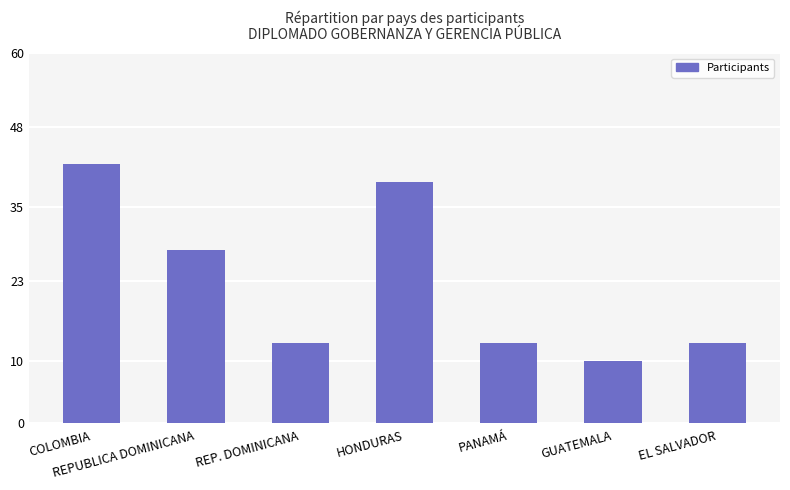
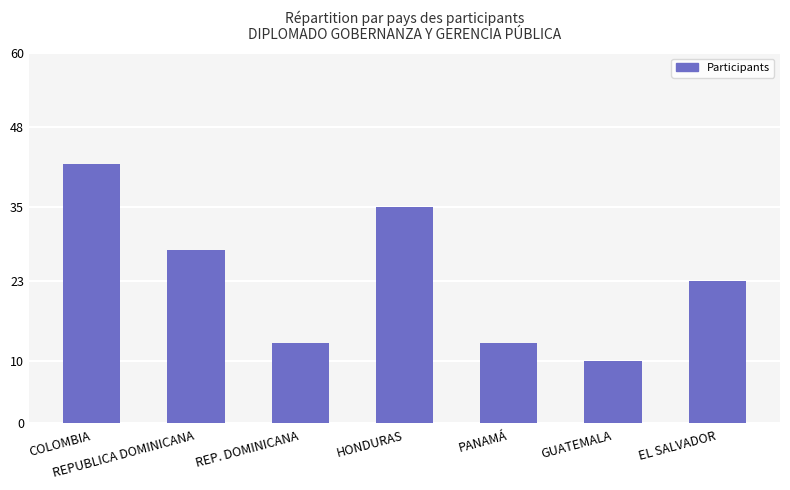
HONDURAS: 39 -> 35
EL SALVADOR: 13 -> 23
